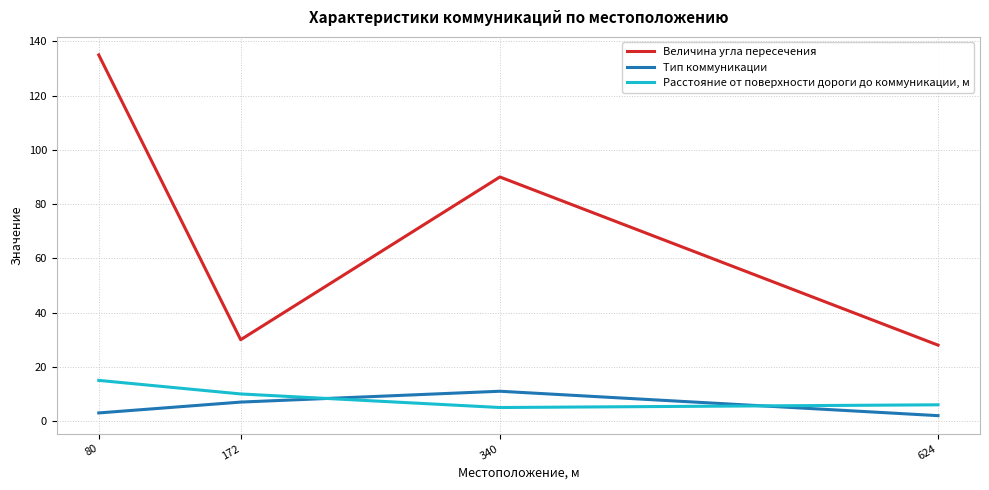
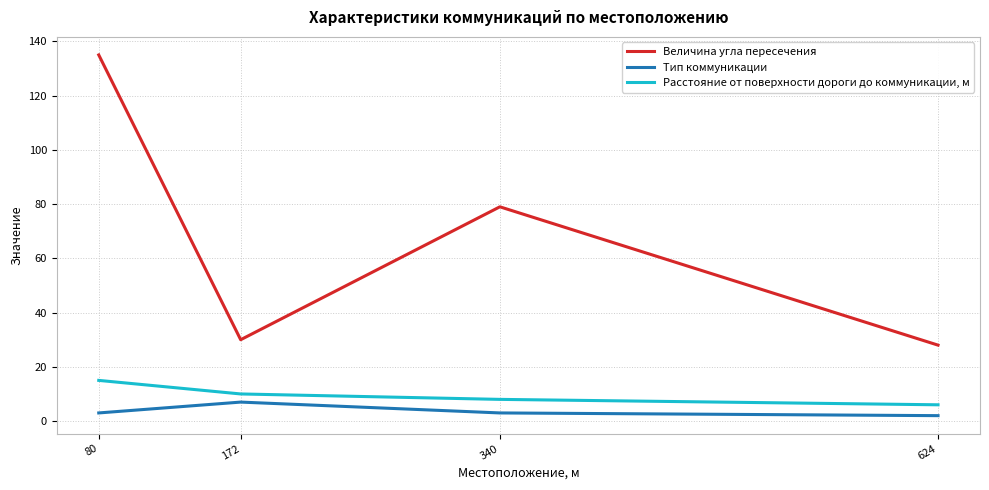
Величина угла пересечения, 340: 90 -> 79
Тип коммуникации, 340: 11 -> 3
Расстояние от поверхности дороги до коммуникации, м, 340: 5 -> 8
